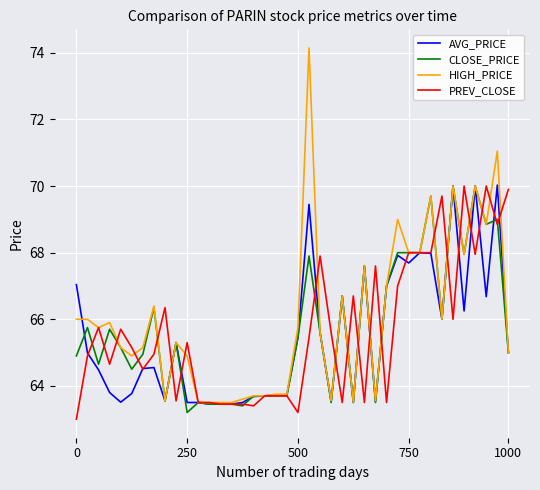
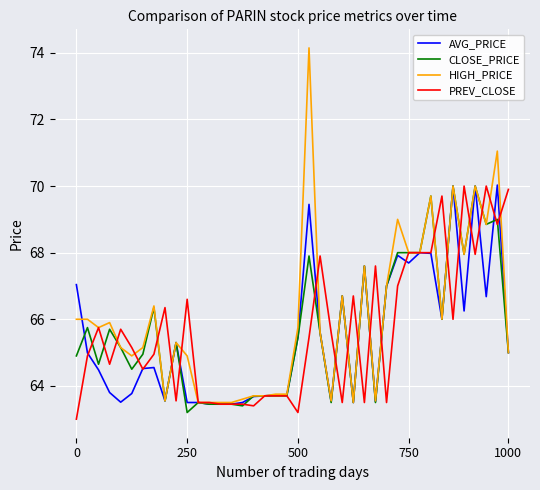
PREV_CLOSE, 250: 65.3 -> 66.6
